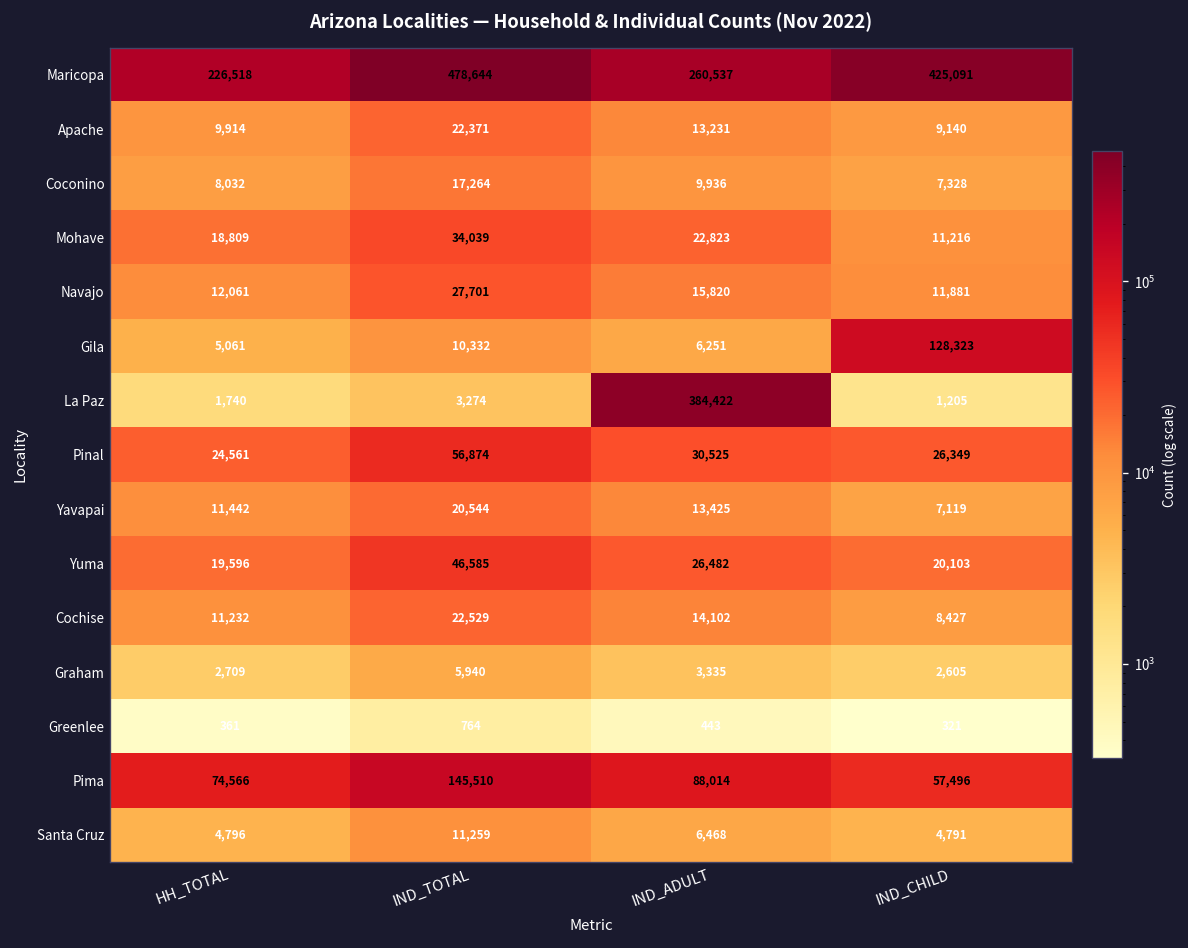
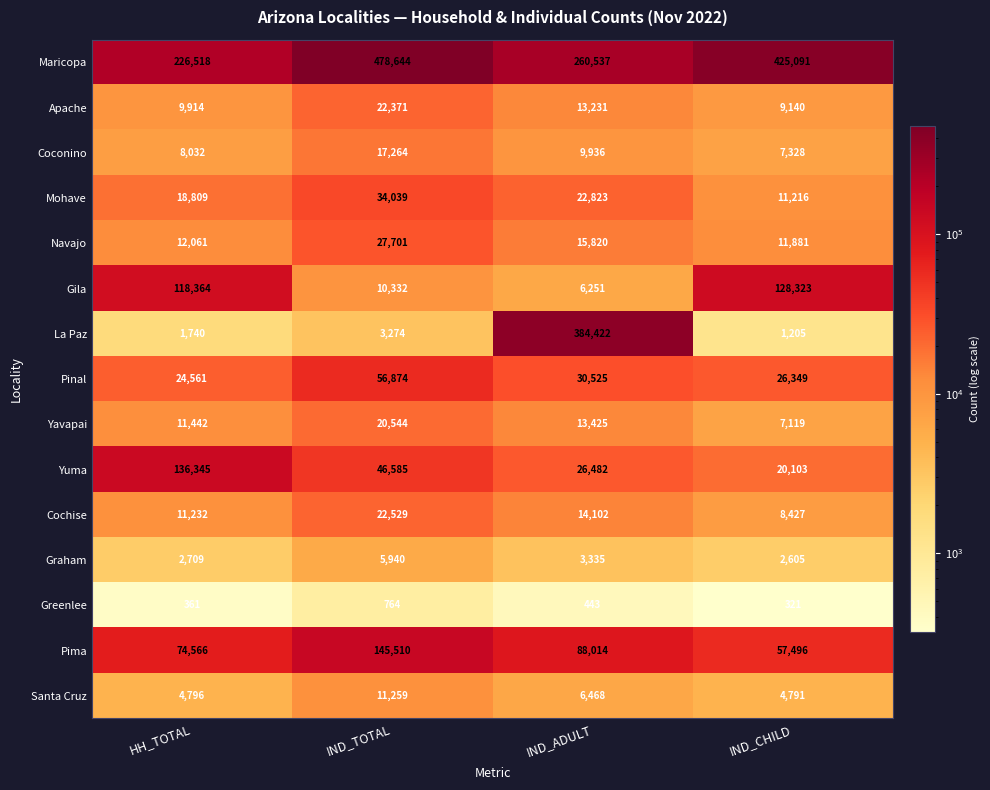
Gila, HH_TOTAL: 5,061 -> 118,364
Yuma, HH_TOTAL: 19,596 -> 136,345
